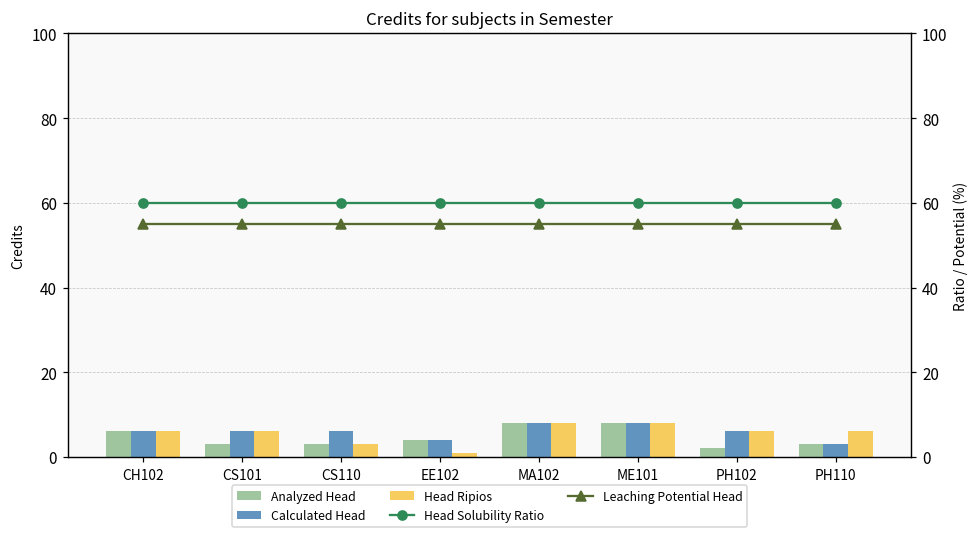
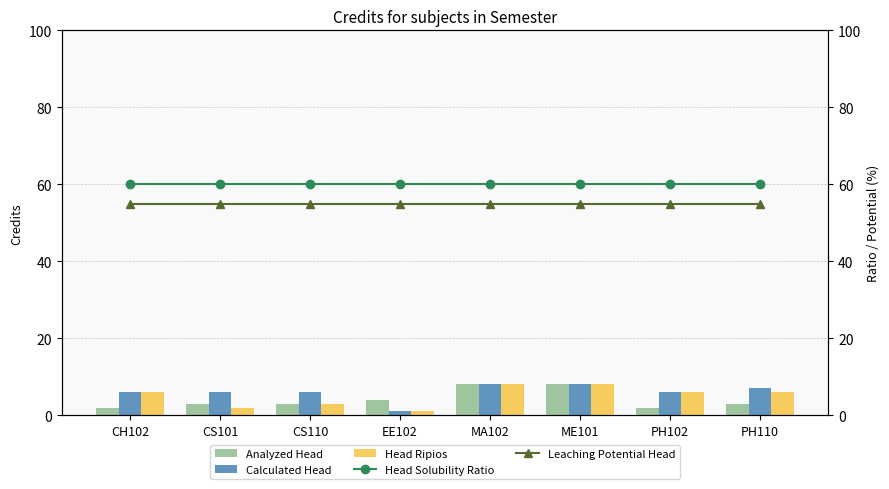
Analyzed Head, CH102: 6 -> 2
Head Ripios, CS101: 6 -> 2
Calculated Head, EE102: 4 -> 1
Calculated Head, PH110: 3 -> 7
